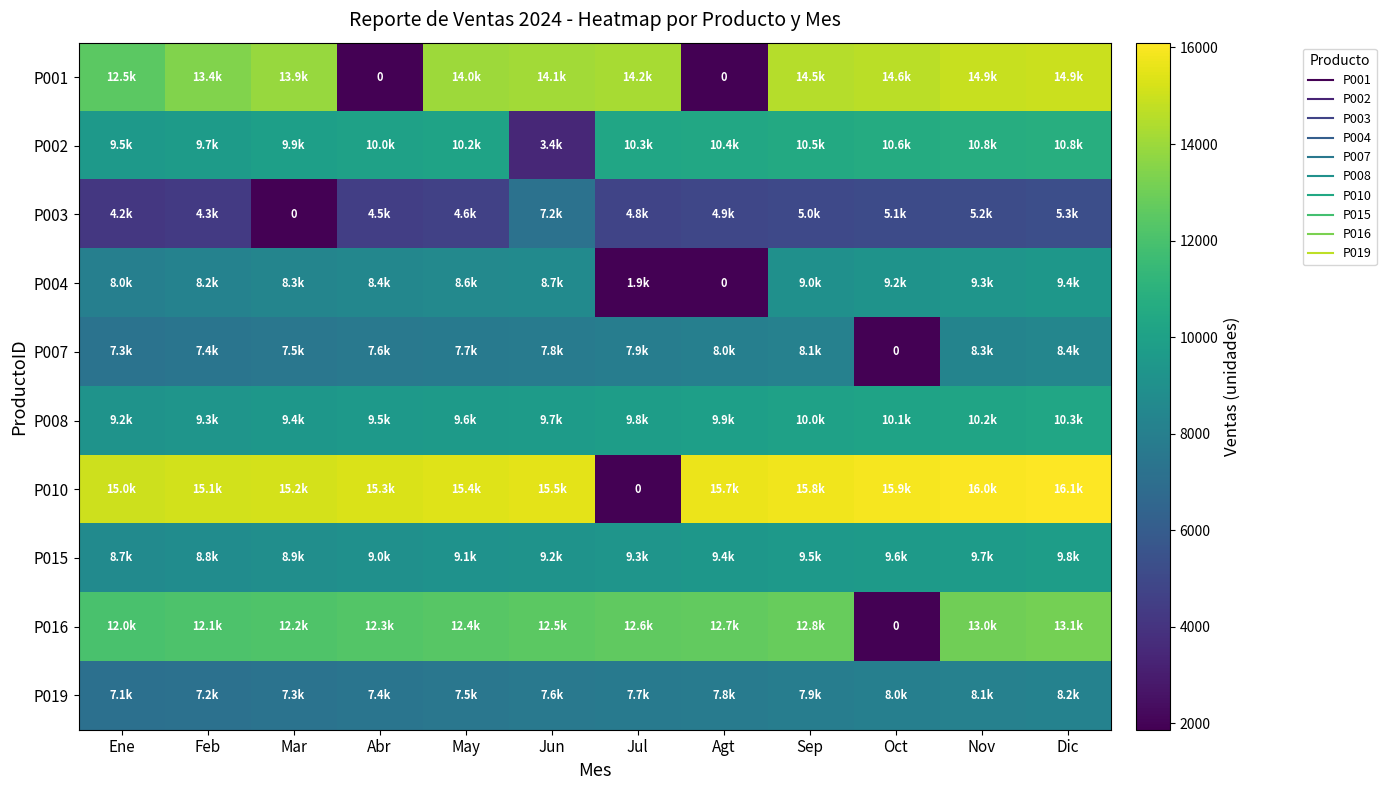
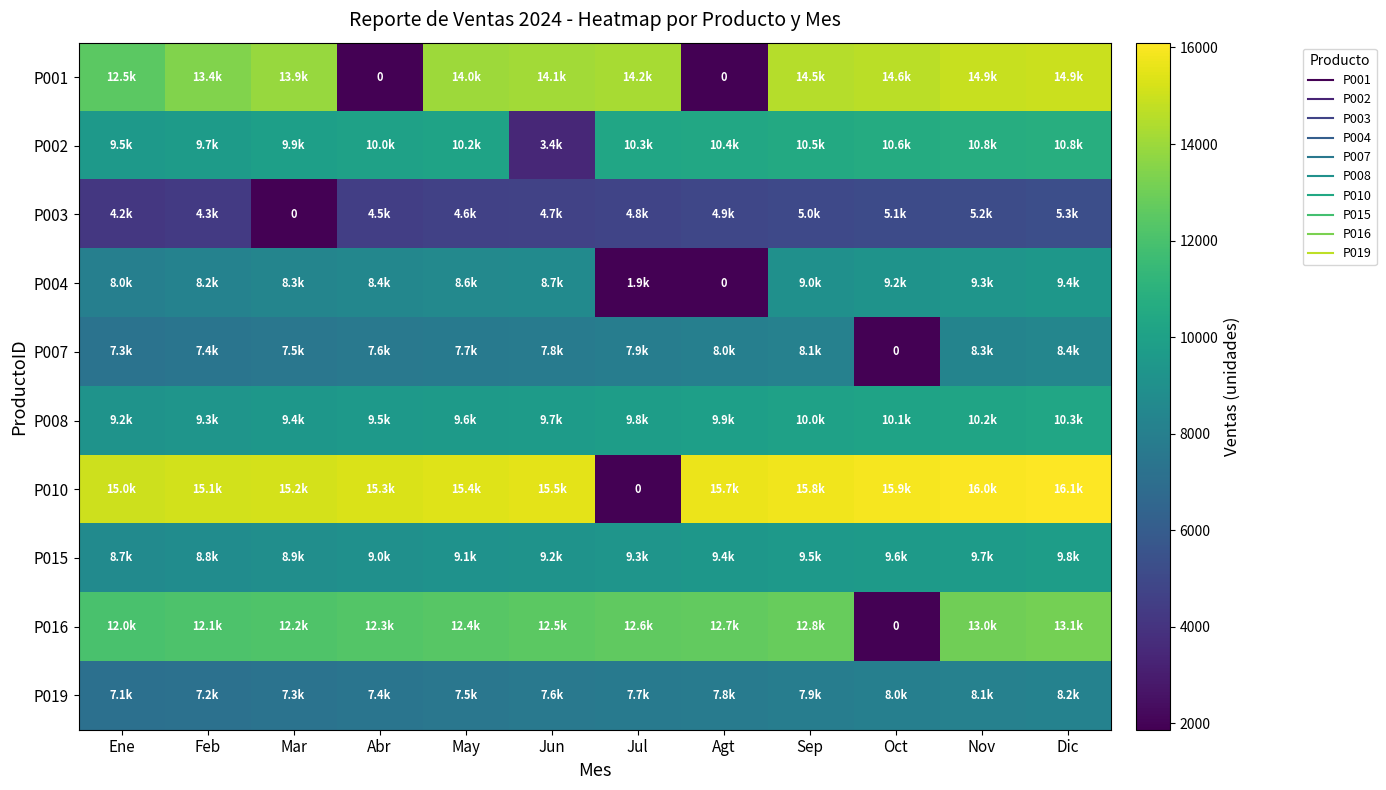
P003, Jun: 7.2k -> 4.7k
